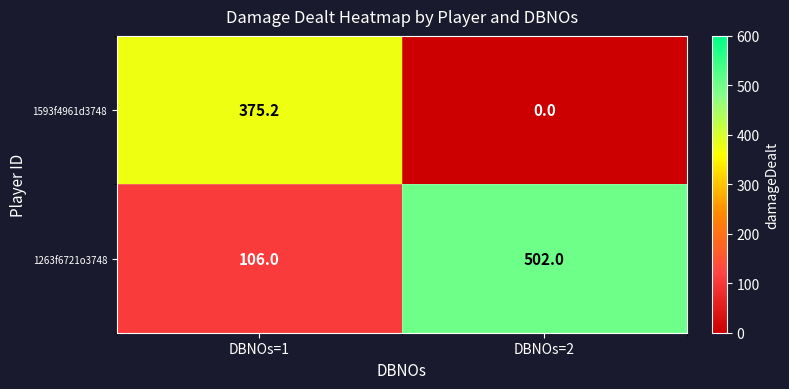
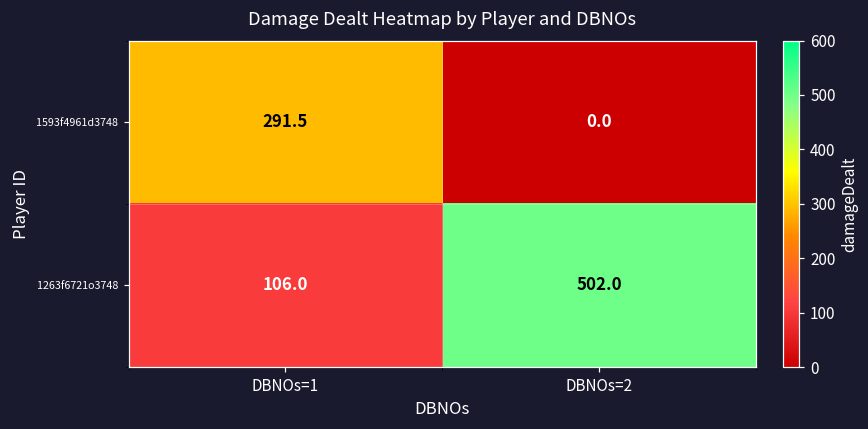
1593f4961d3748, DBNOs=1: 375.2 -> 291.5
